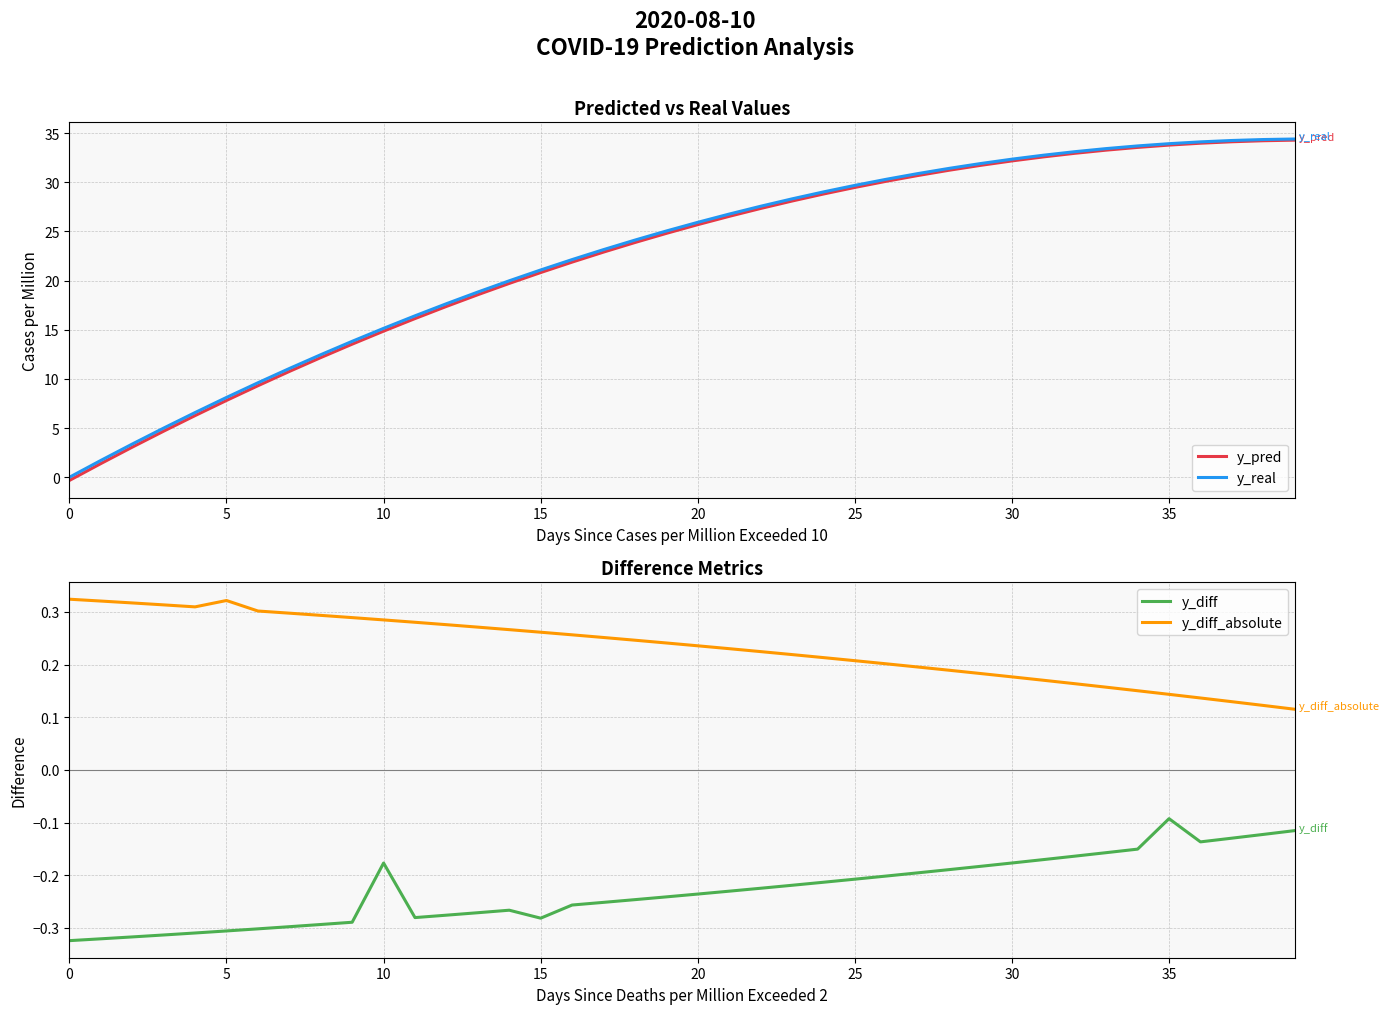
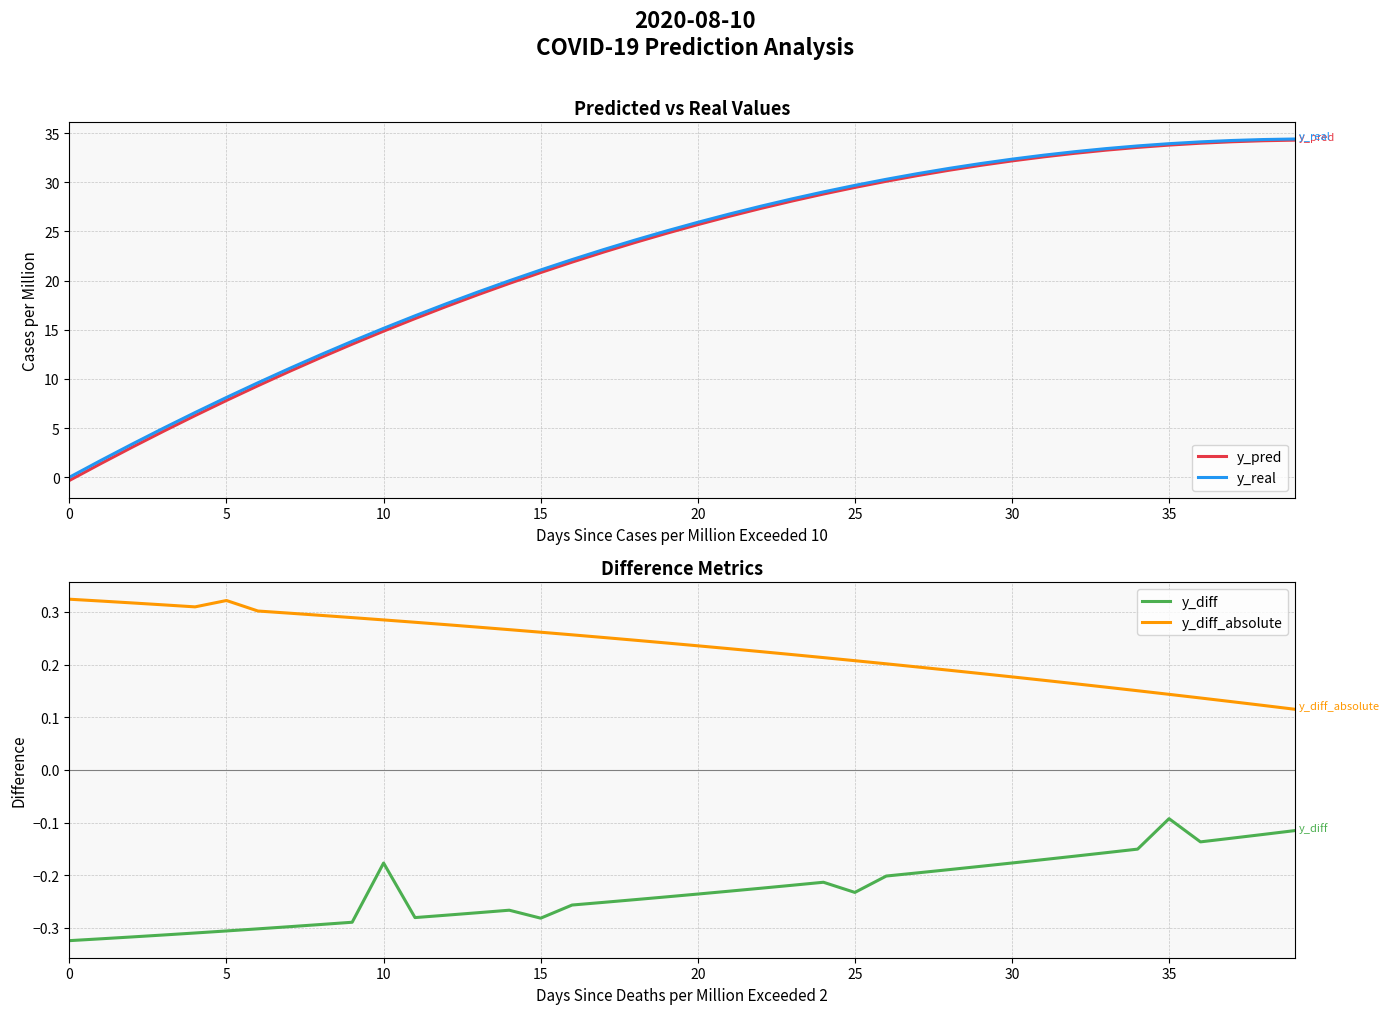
Difference Metrics, y_diff, 25: -0.21 -> -0.23
